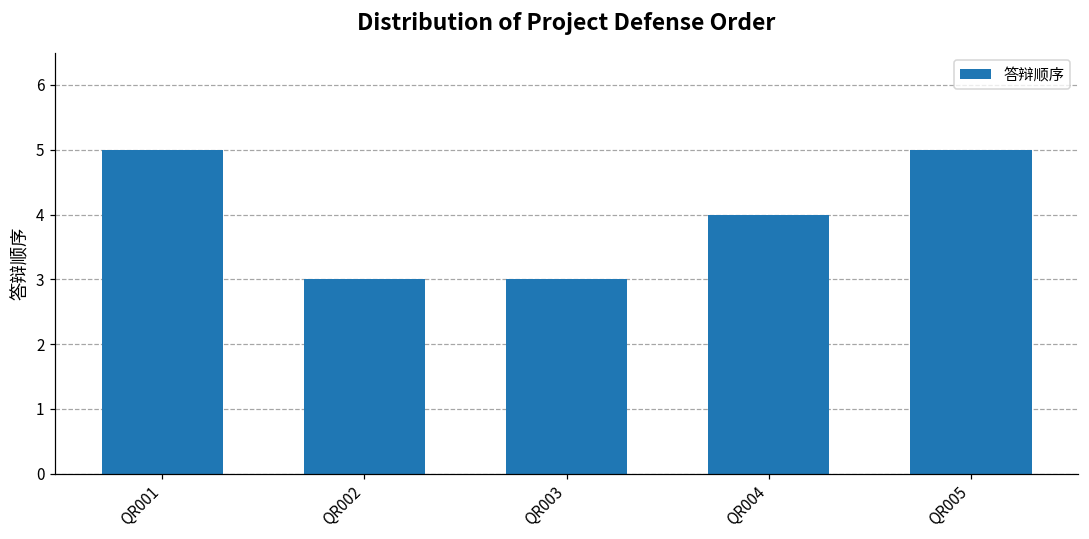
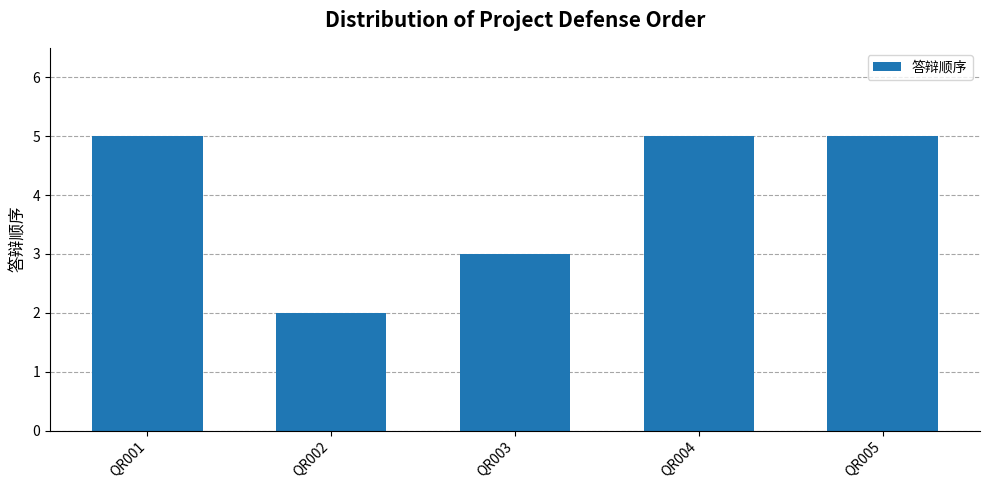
QR002: 3 -> 2
QR004: 4 -> 5
